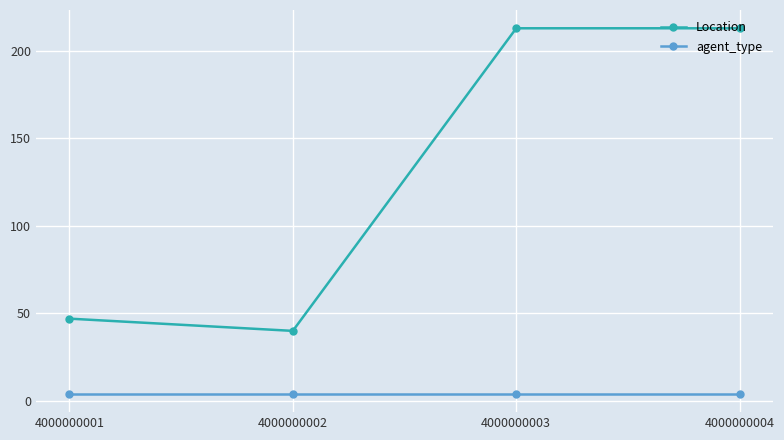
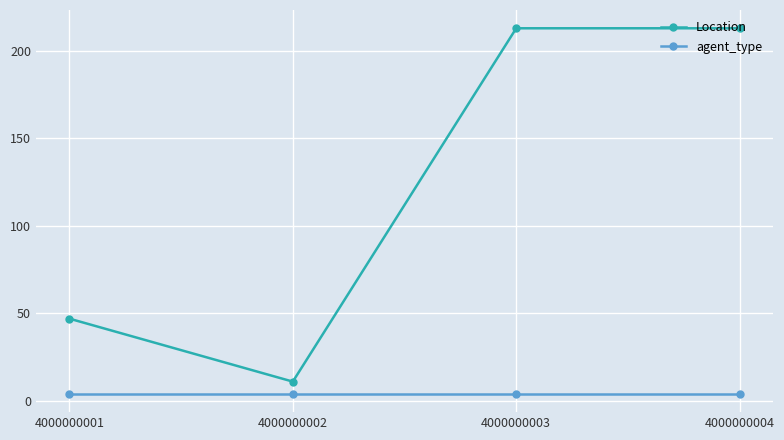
Location, 4000000002: 40 -> 11
